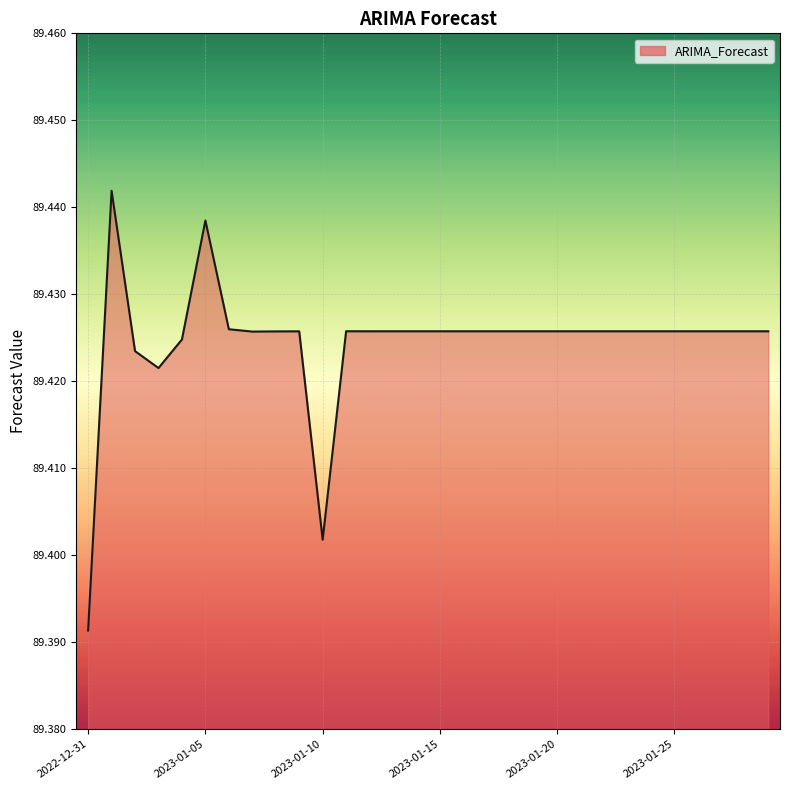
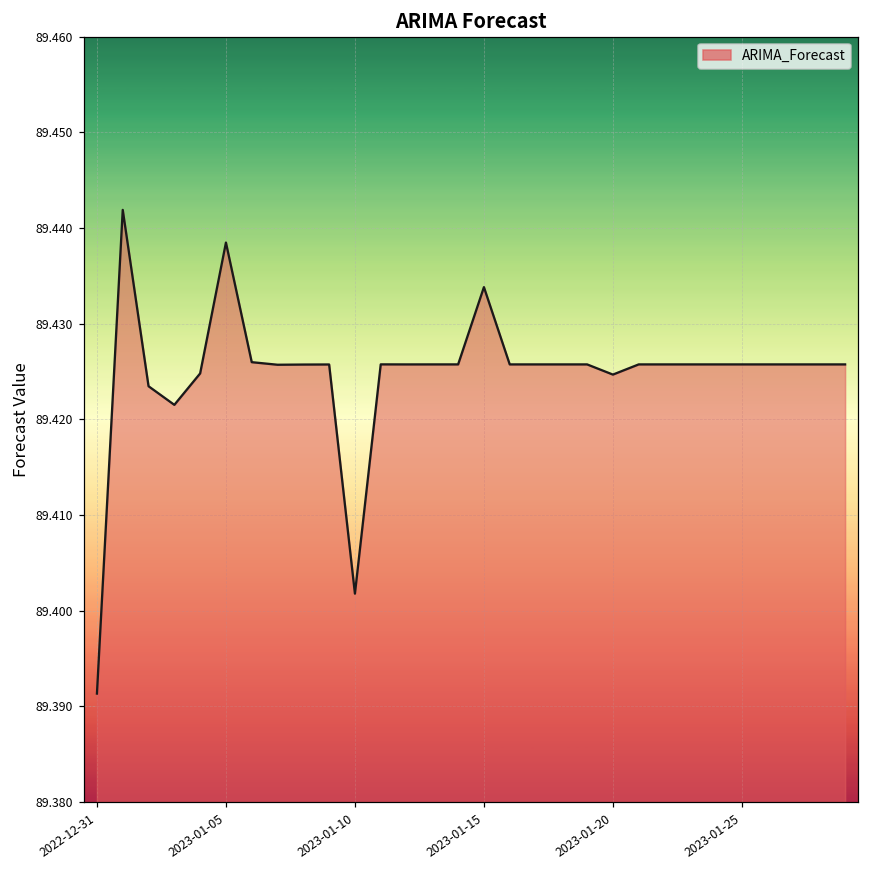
2023-01-15: 89.426 -> 89.434
2023-01-20: 89.426 -> 89.425
